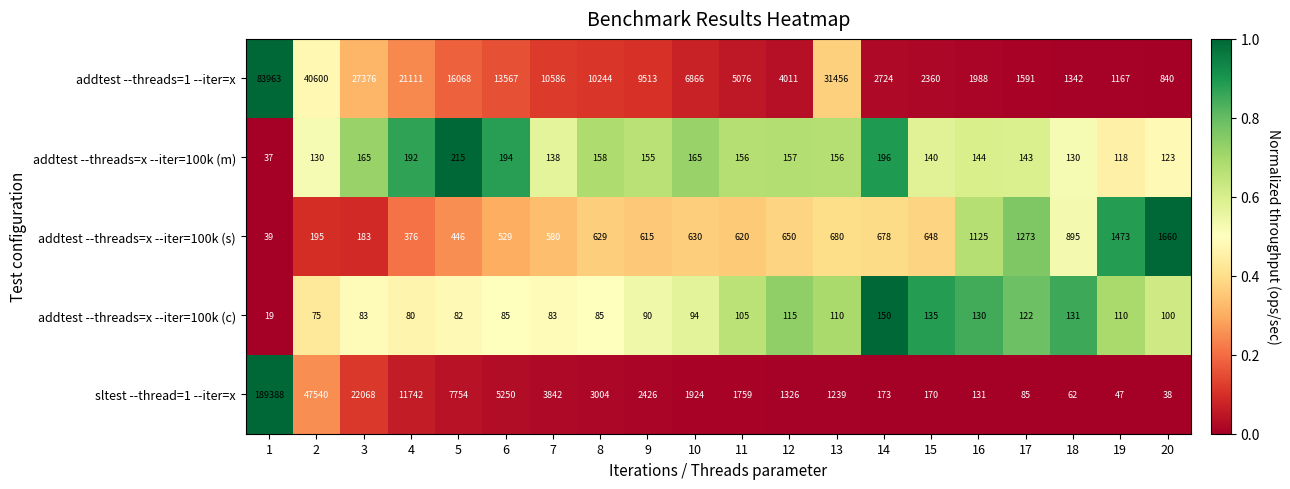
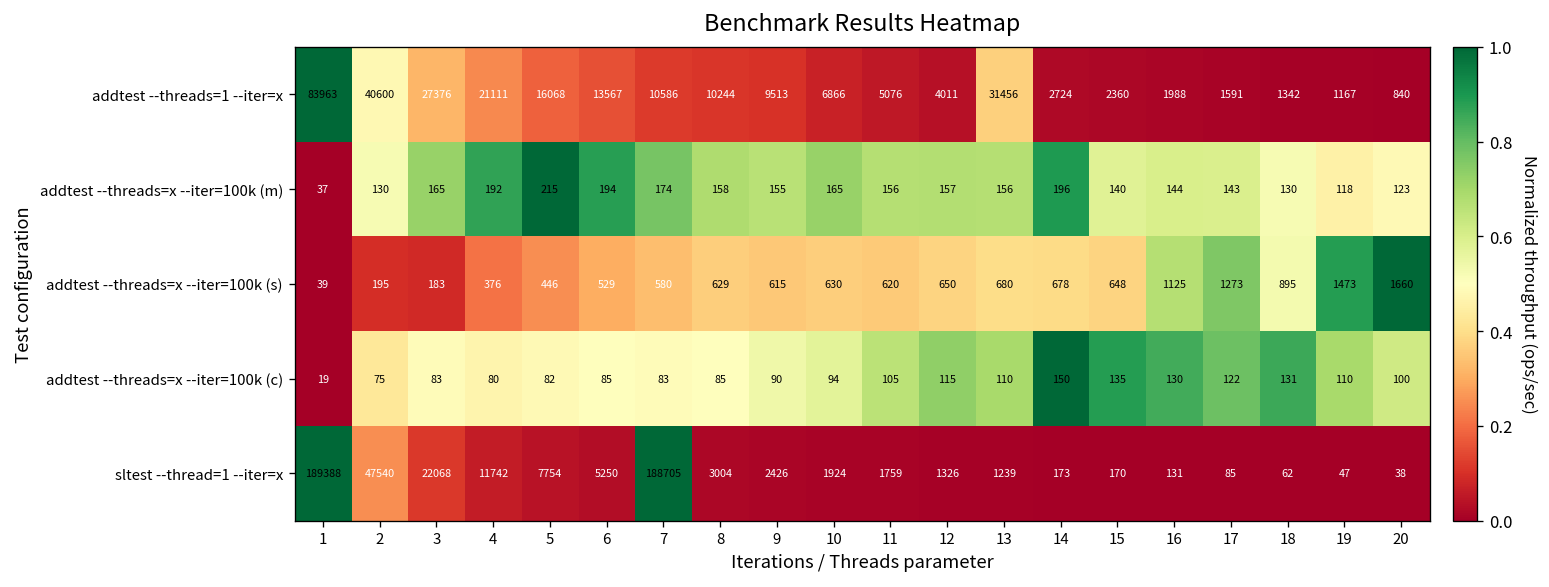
addtest --threads=x --iter=100k (m), 7: 138 -> 174
sltest --thread=1 --iter=x, 7: 3842 -> 188705
